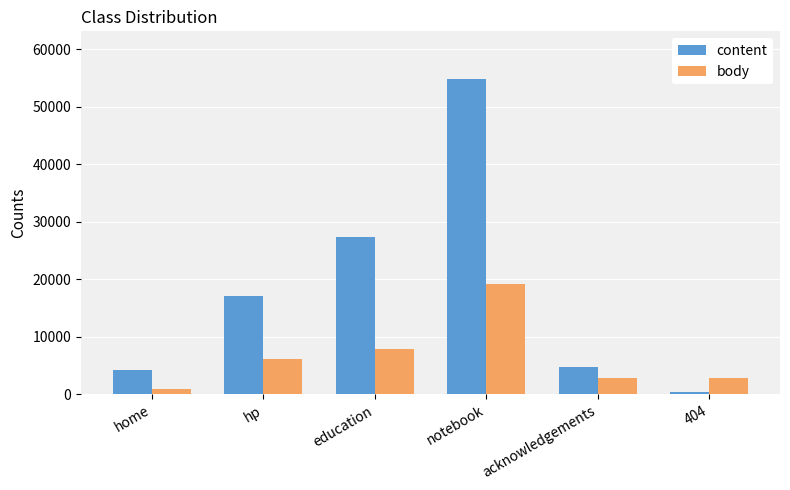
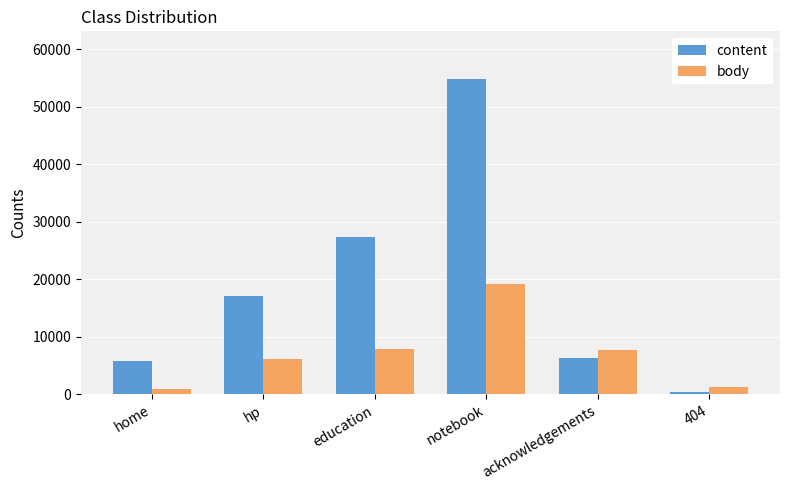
content, home: 4000 -> 6000
content, acknowledgements: 5000 -> 6000
body, acknowledgements: 3000 -> 8000
body, 404: 3000 -> 1000
